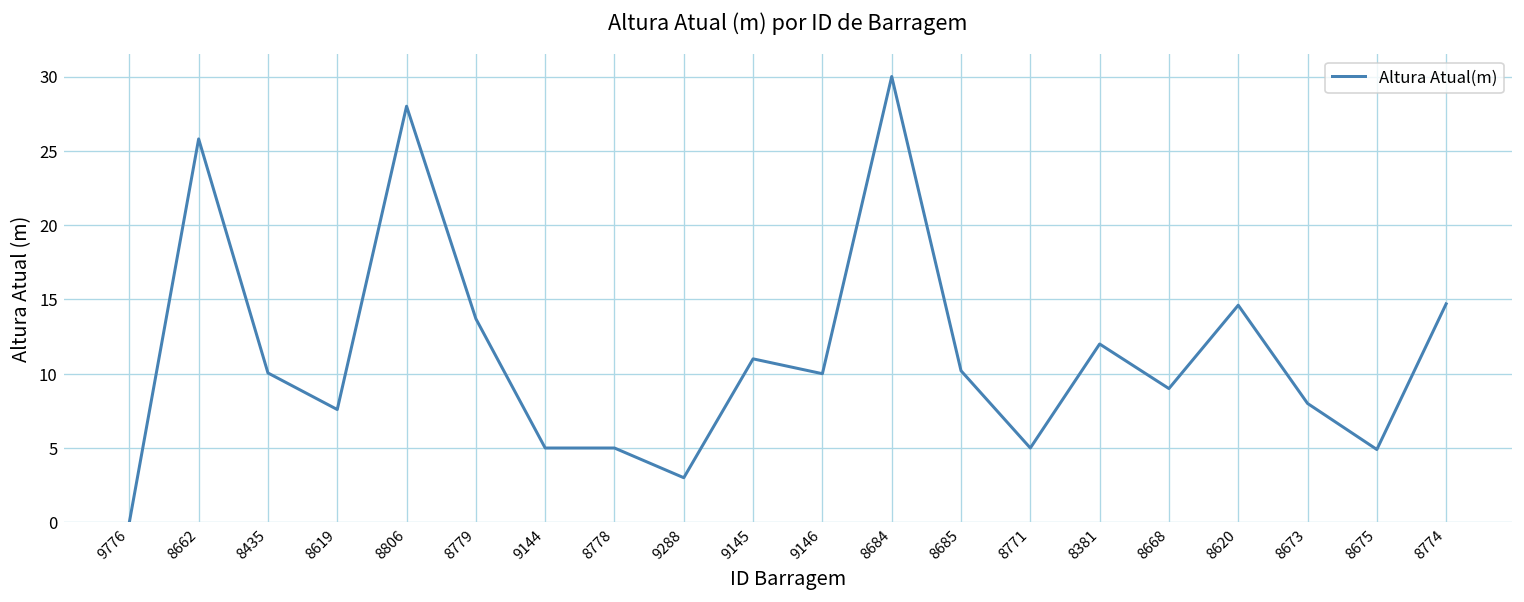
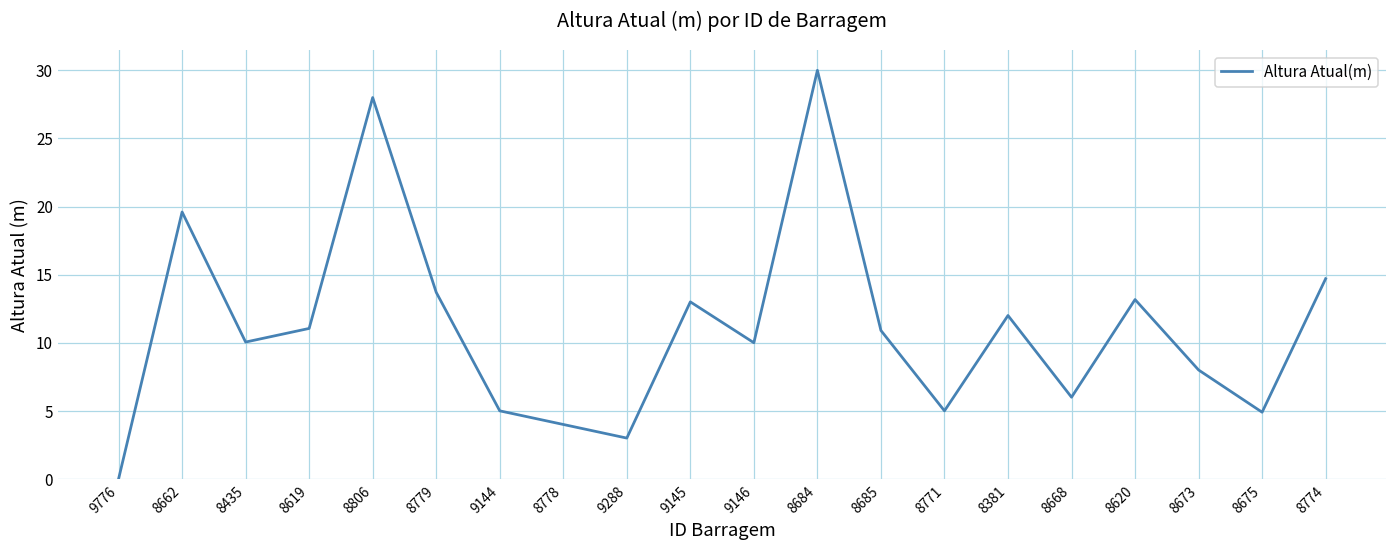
8662: 25.8 -> 19.6
8619: 7.6 -> 11.1
8778: 5 -> 4
9145: 11 -> 13
8685: 10.2 -> 10.9
8668: 9 -> 6
8620: 14.6 -> 13.2
